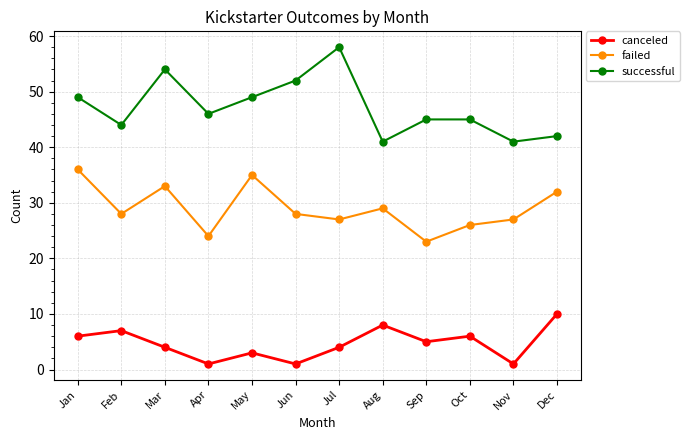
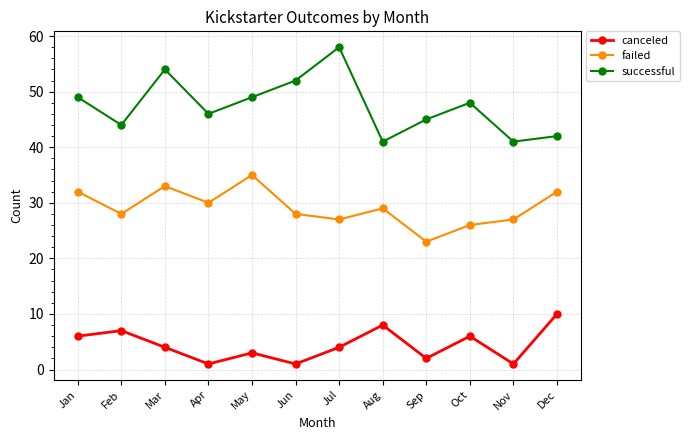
failed, Jan: 36 -> 32
failed, Apr: 24 -> 30
canceled, Sep: 5 -> 2
successful, Oct: 45 -> 48
